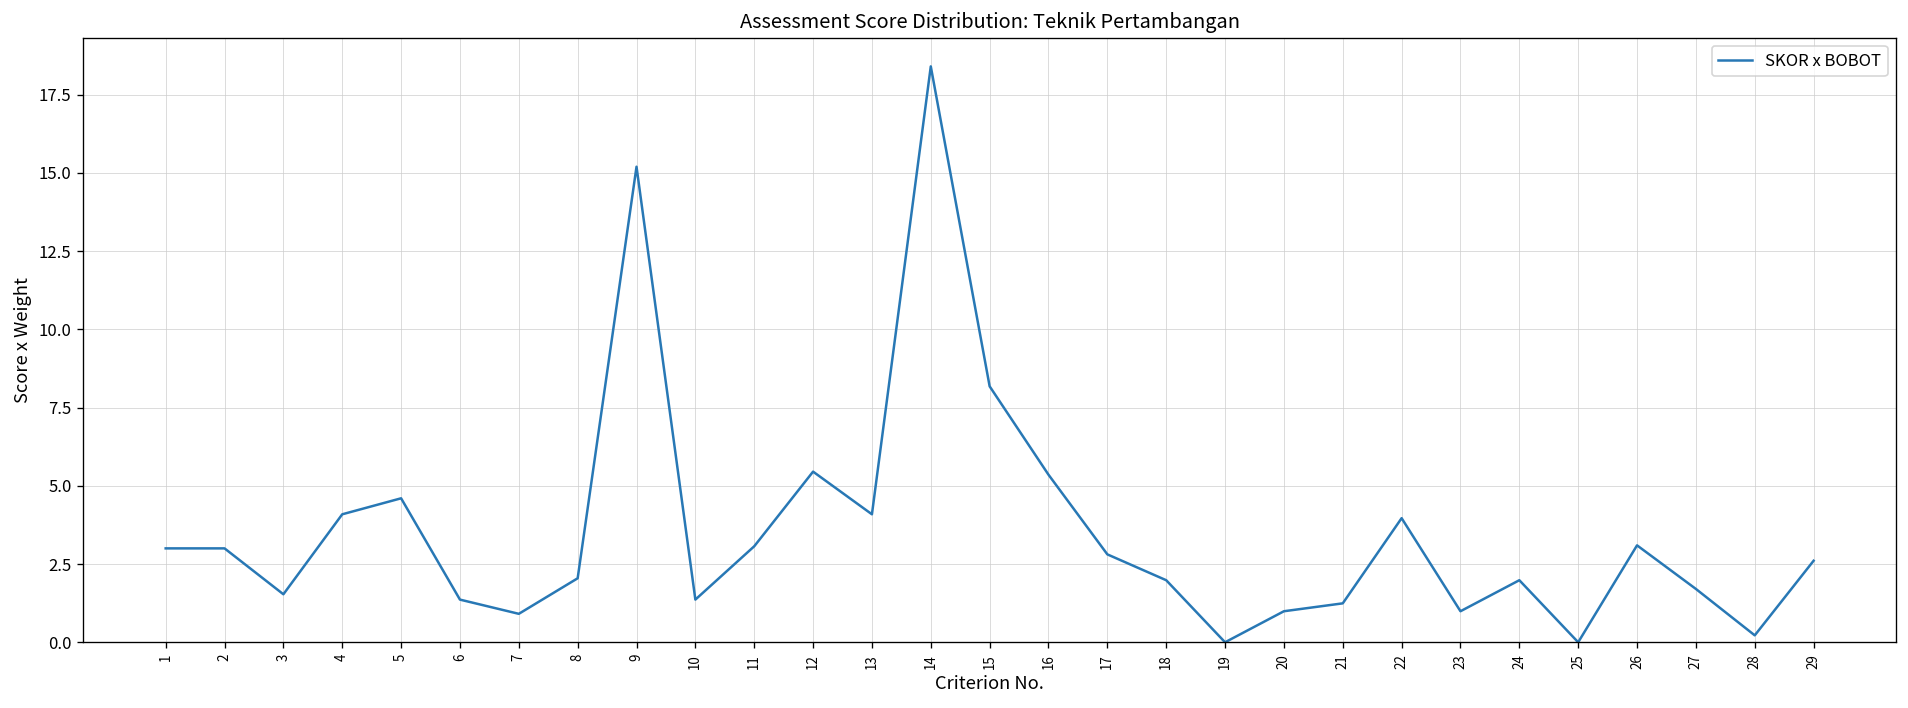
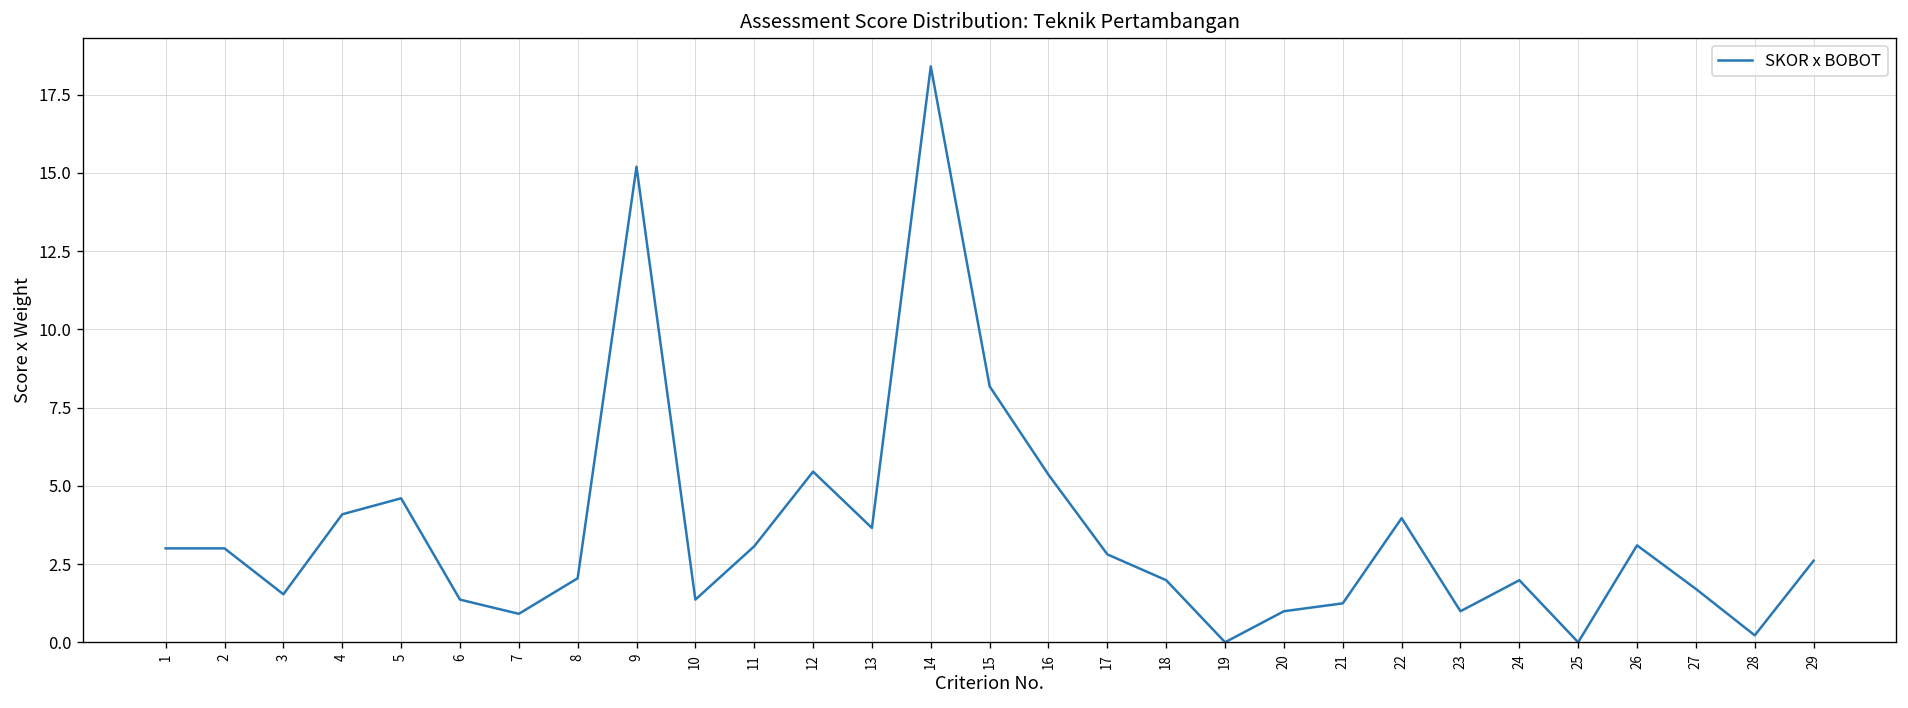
13: 4.1 -> 3.7
